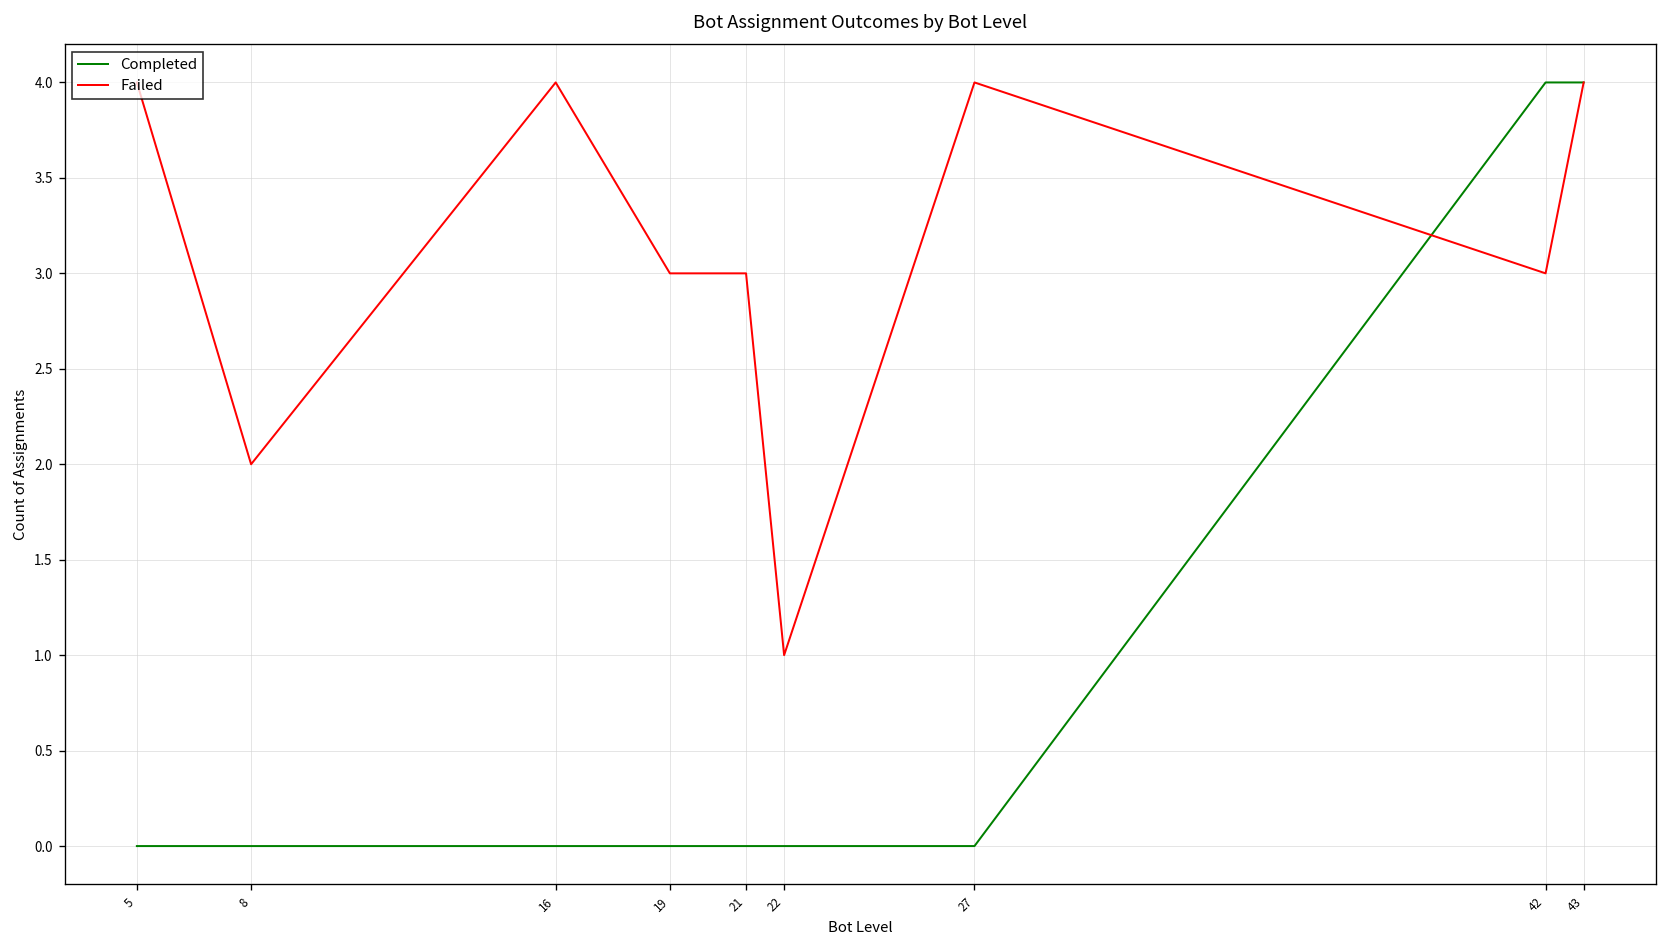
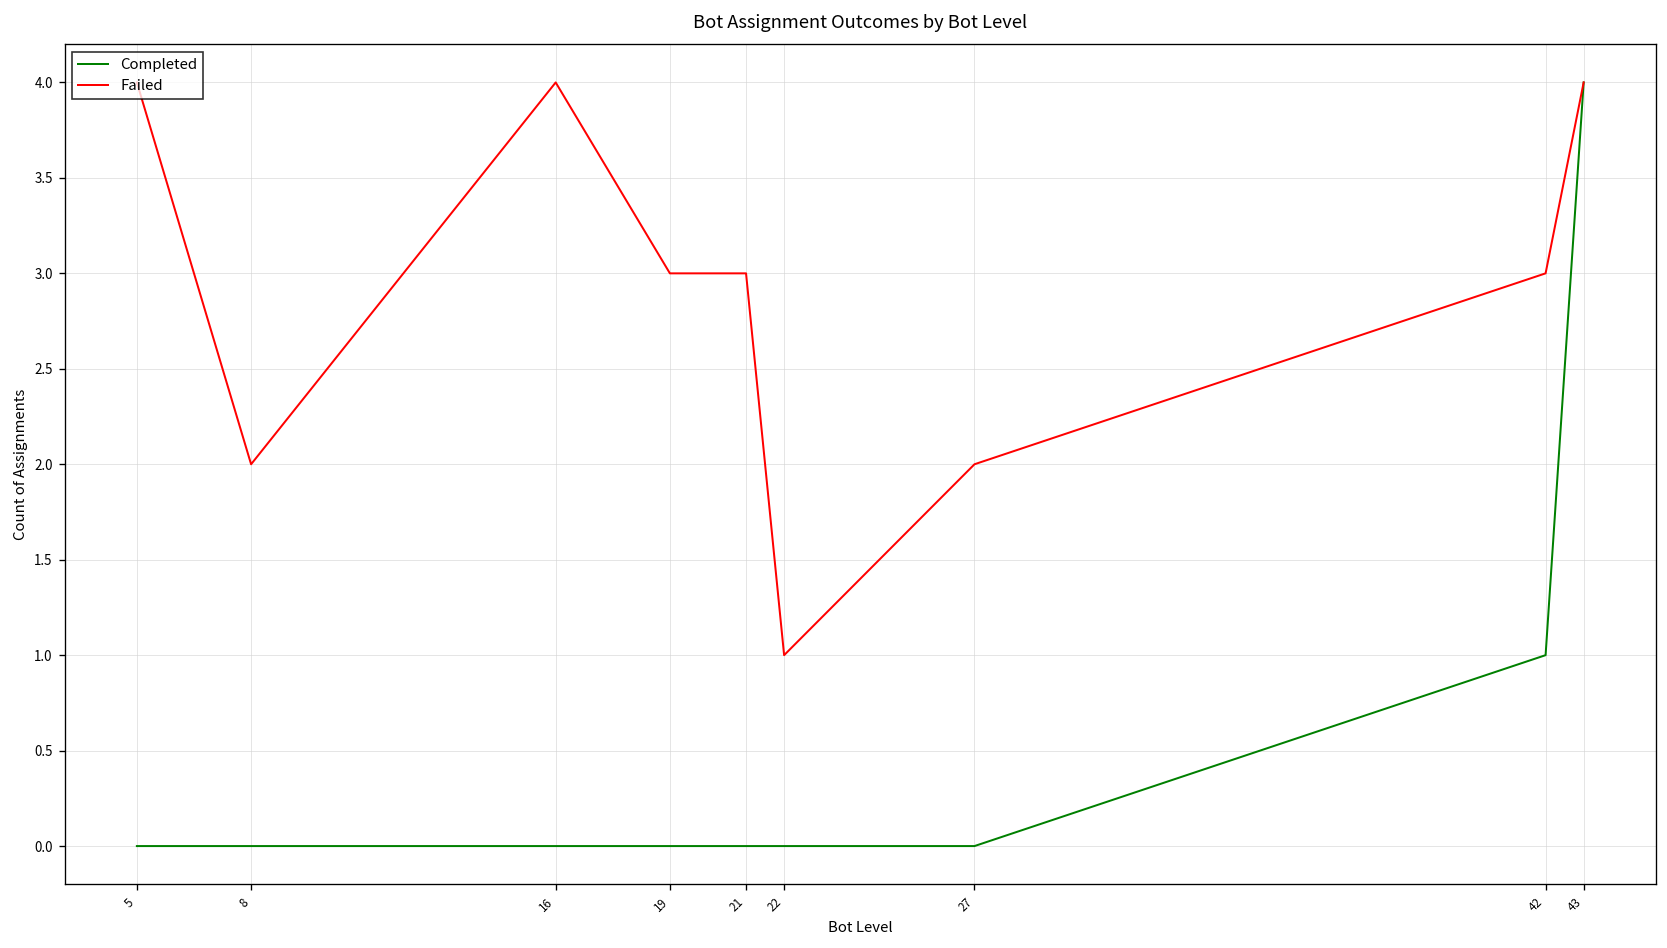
Failed, 27: 4 -> 2
Completed, 42: 4 -> 1
